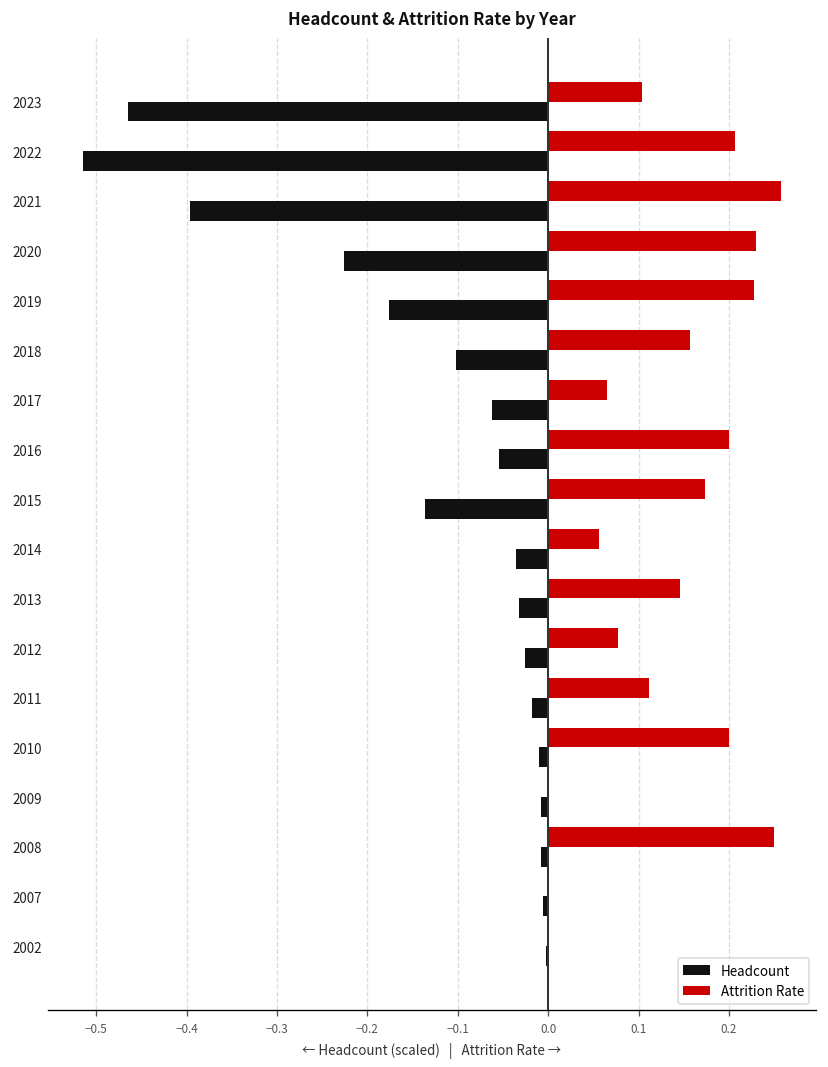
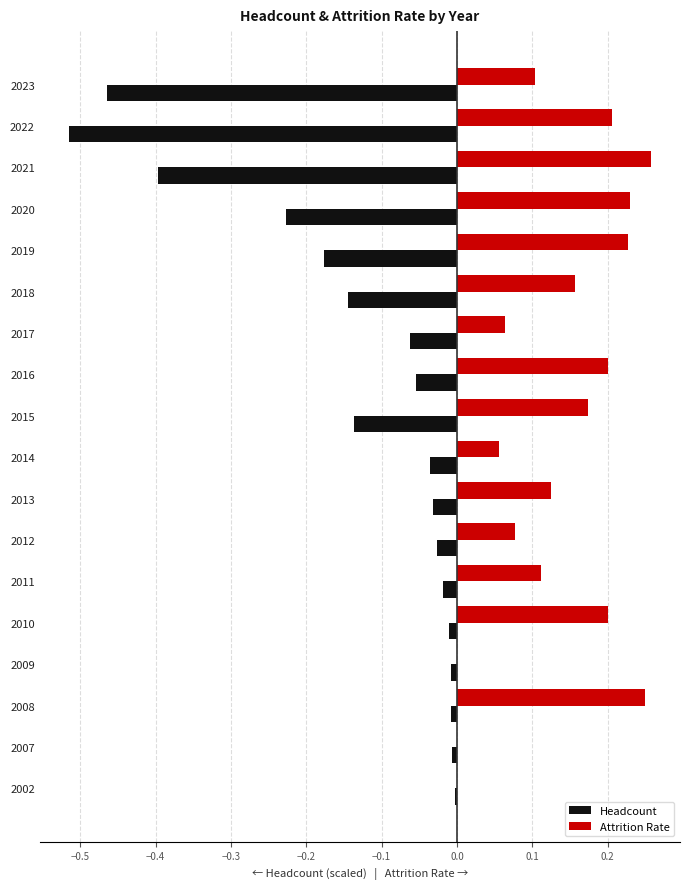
Headcount, 2018: -0.10 -> -0.14
Attrition Rate, 2013: 0.15 -> 0.13
